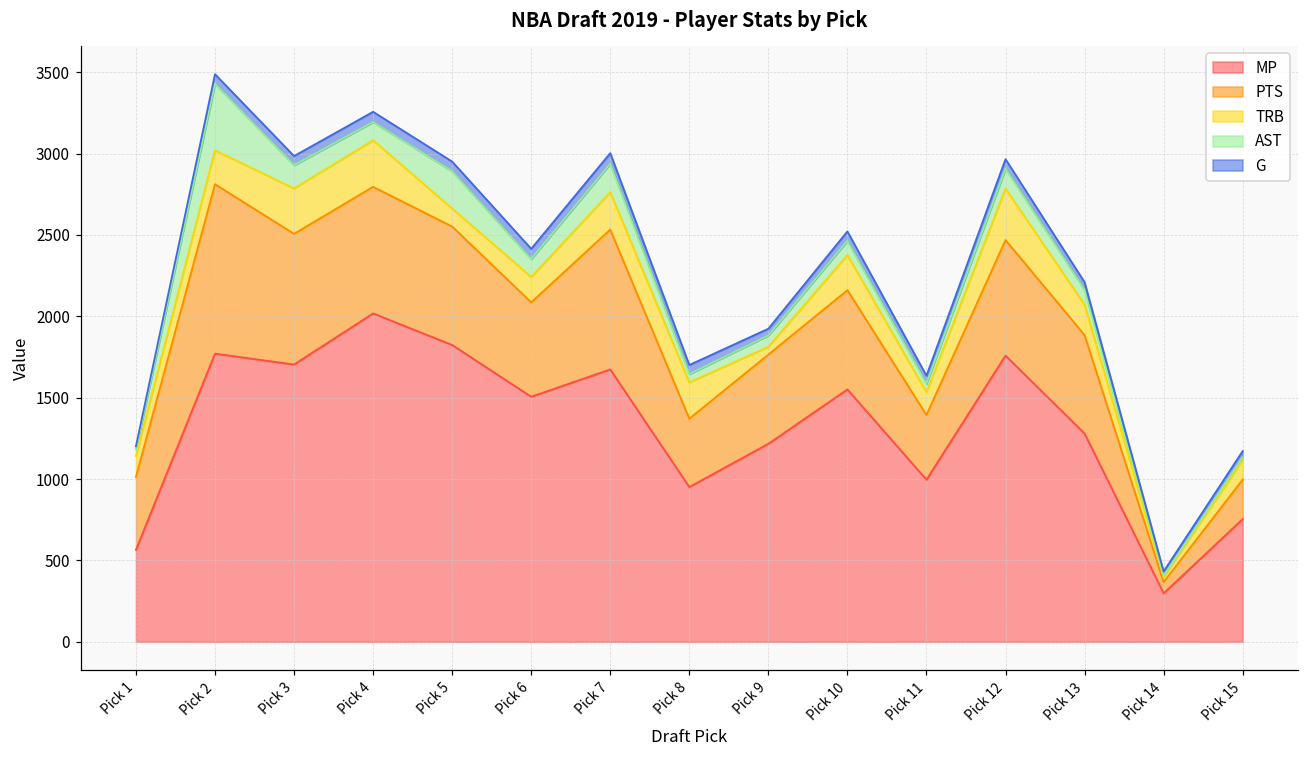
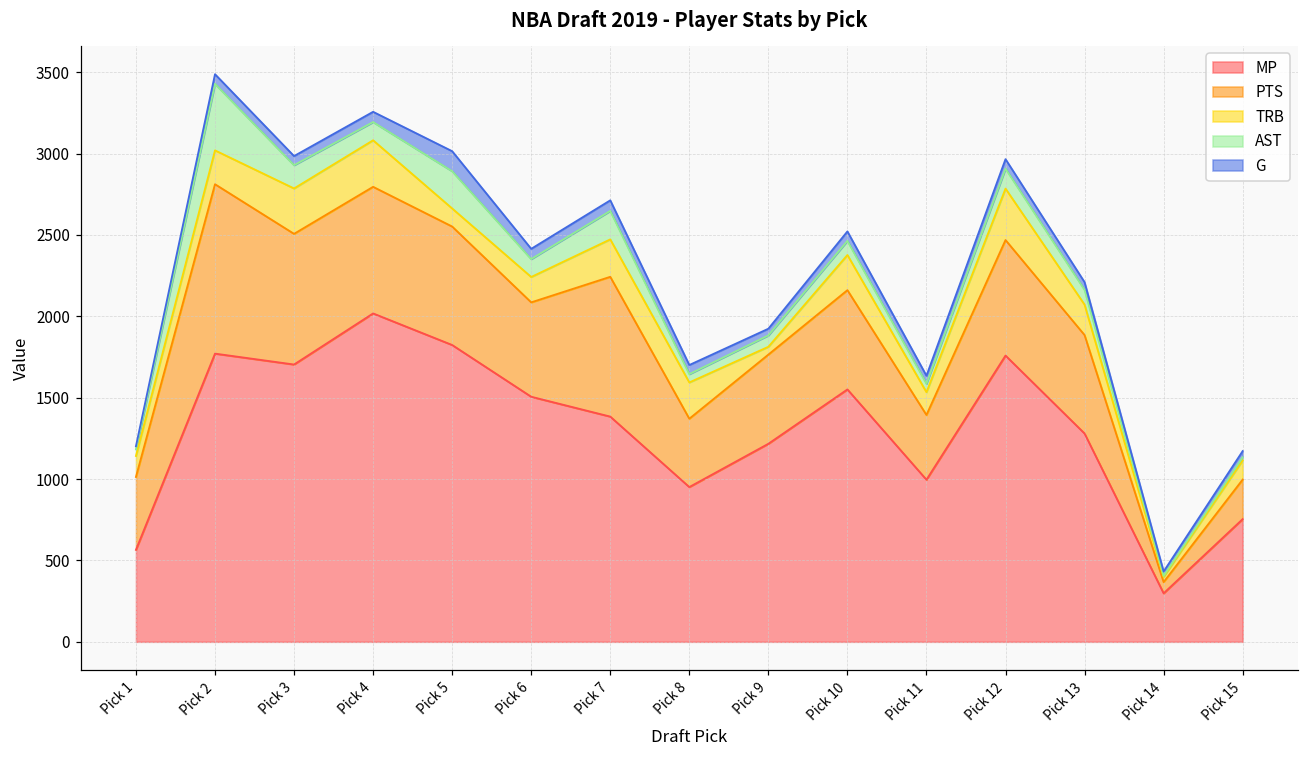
G, Pick 5: 60 -> 120
MP, Pick 7: 1670 -> 1380
